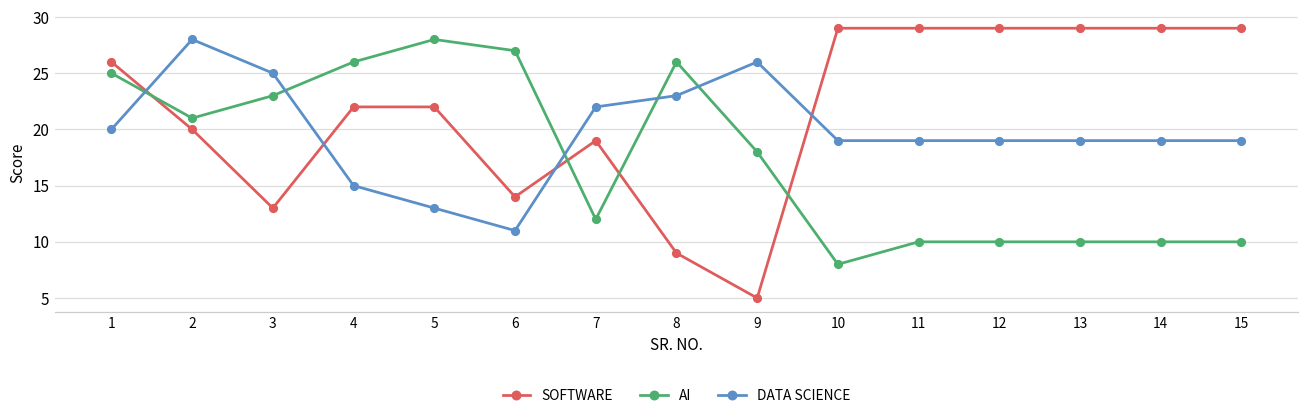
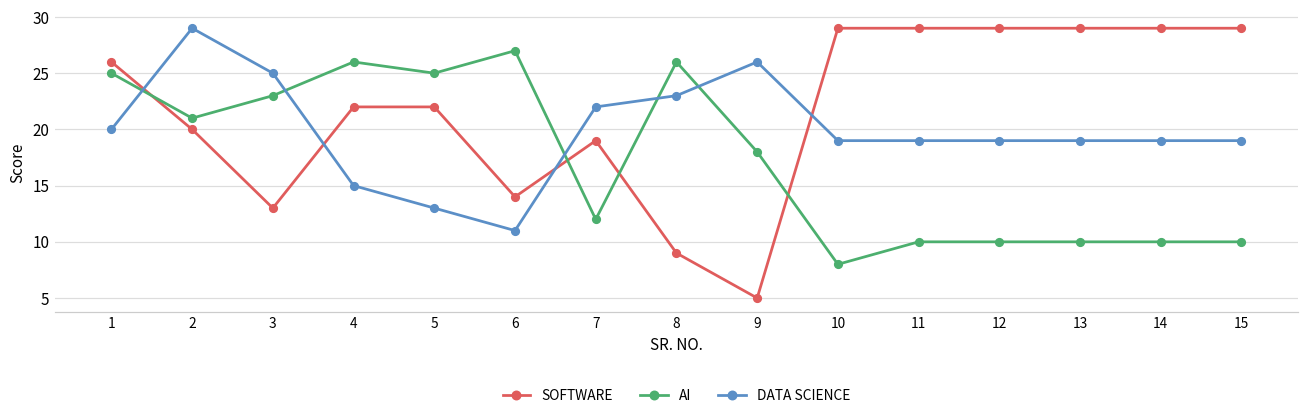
DATA SCIENCE, 2: 28 -> 29
AI, 5: 28 -> 25
